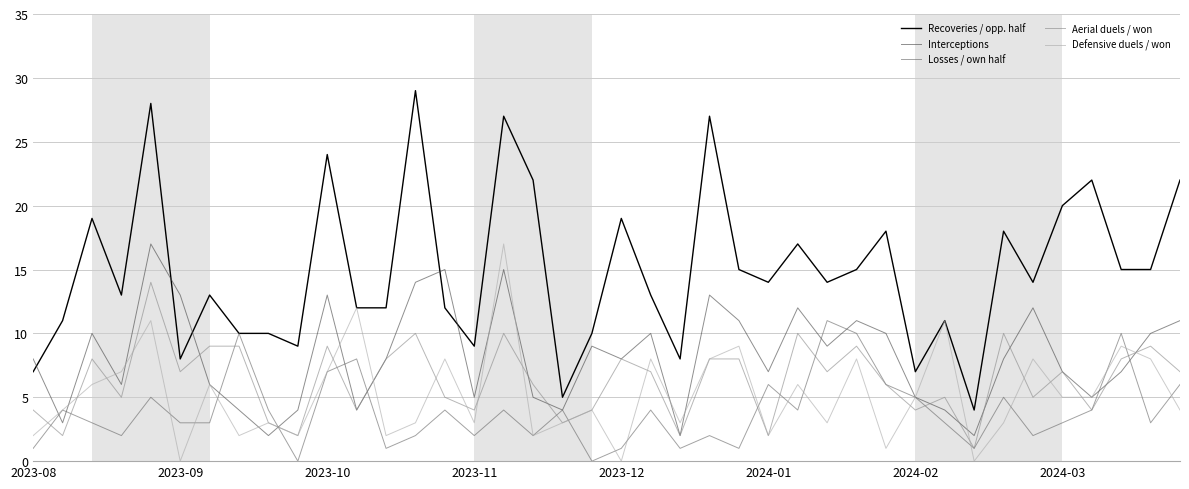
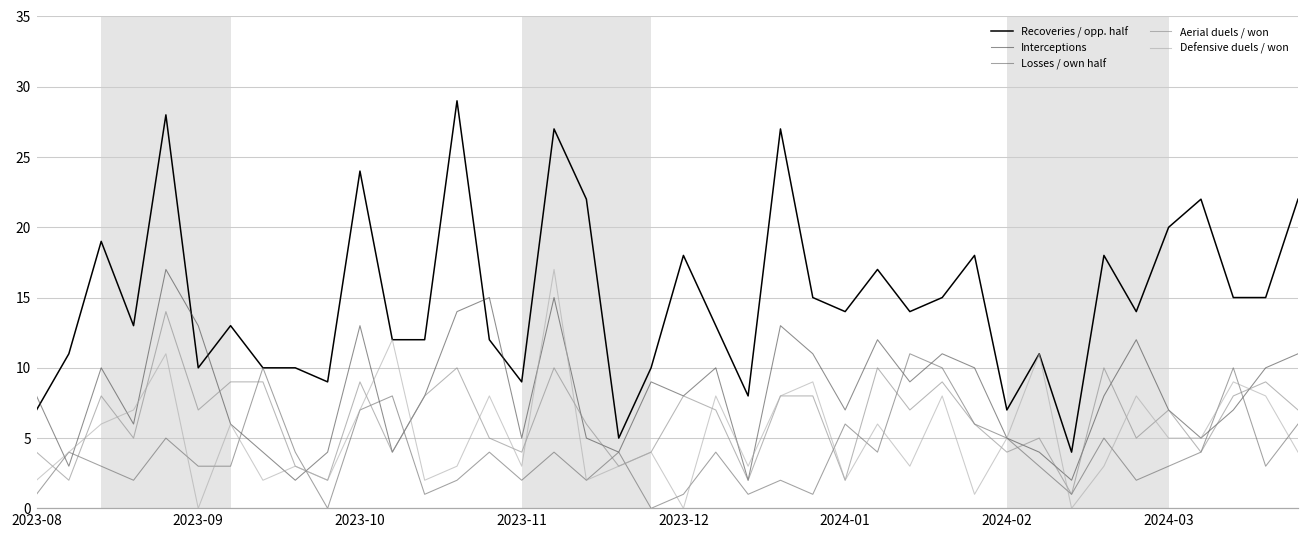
Recoveries / opp. half, 2023-09: 8 -> 10
Recoveries / opp. half, 2023-12: 19 -> 18
